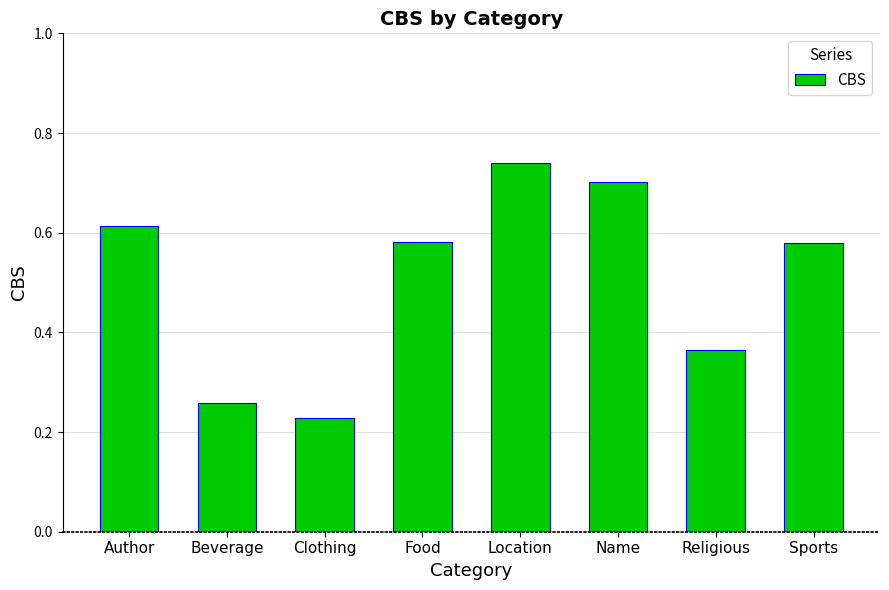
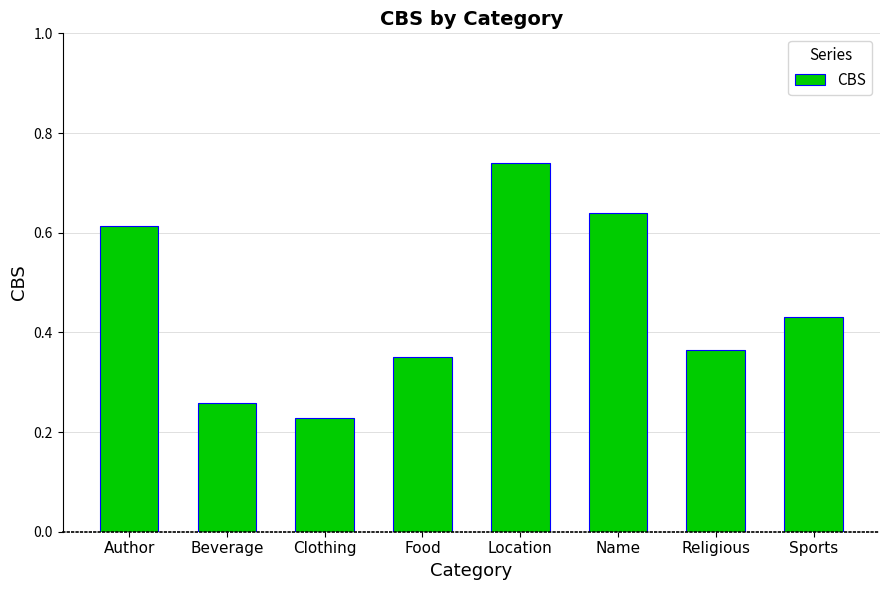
Food: 0.58 -> 0.35
Name: 0.70 -> 0.64
Sports: 0.58 -> 0.43
